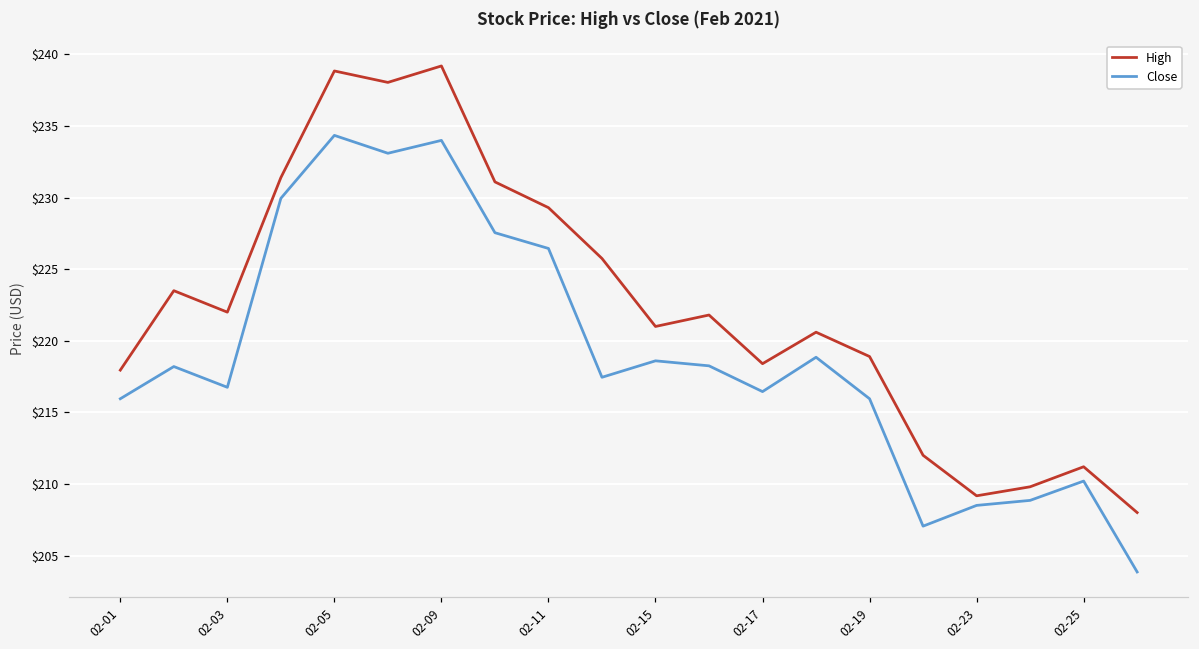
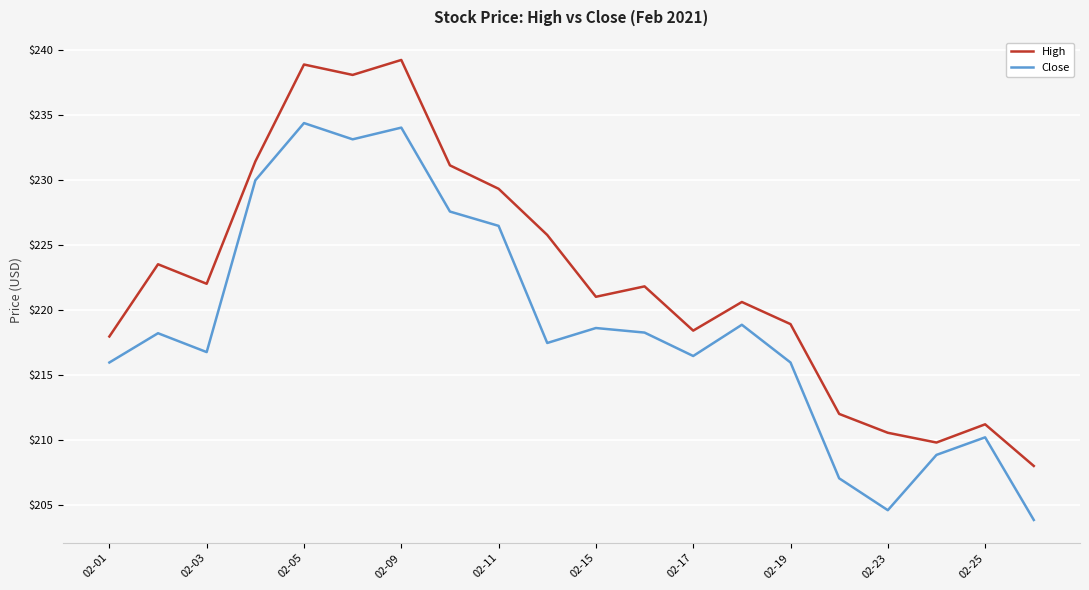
High, 02-23: $209.2 -> $210.6
Close, 02-23: $208.5 -> $204.6
